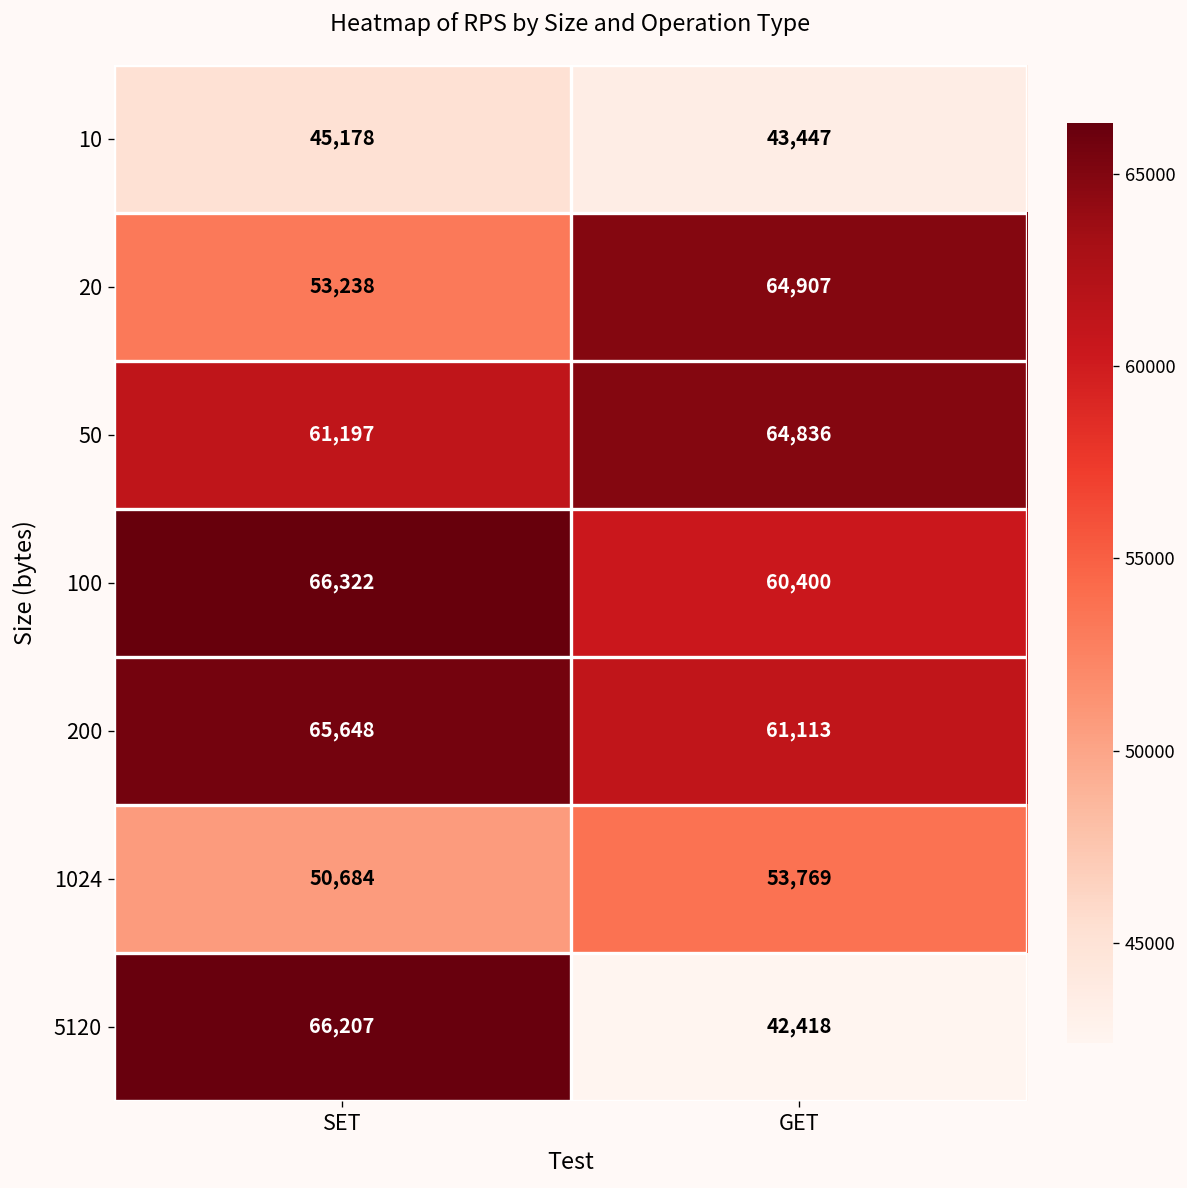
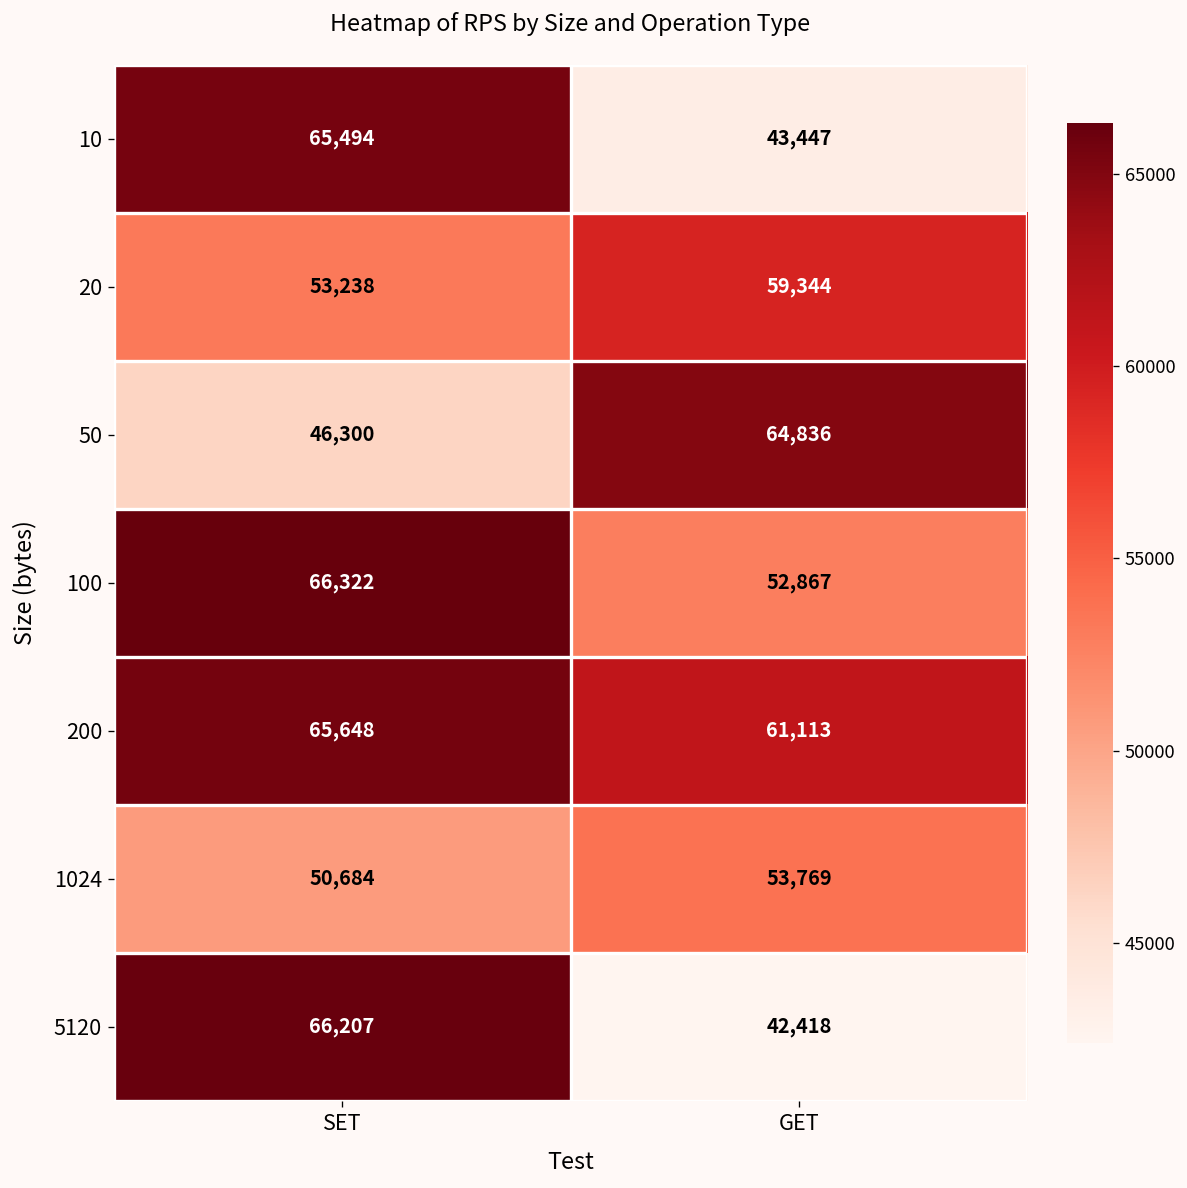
10, SET: 45,178 -> 65,494
20, GET: 64,907 -> 59,344
50, SET: 61,197 -> 46,300
100, GET: 60,400 -> 52,867
